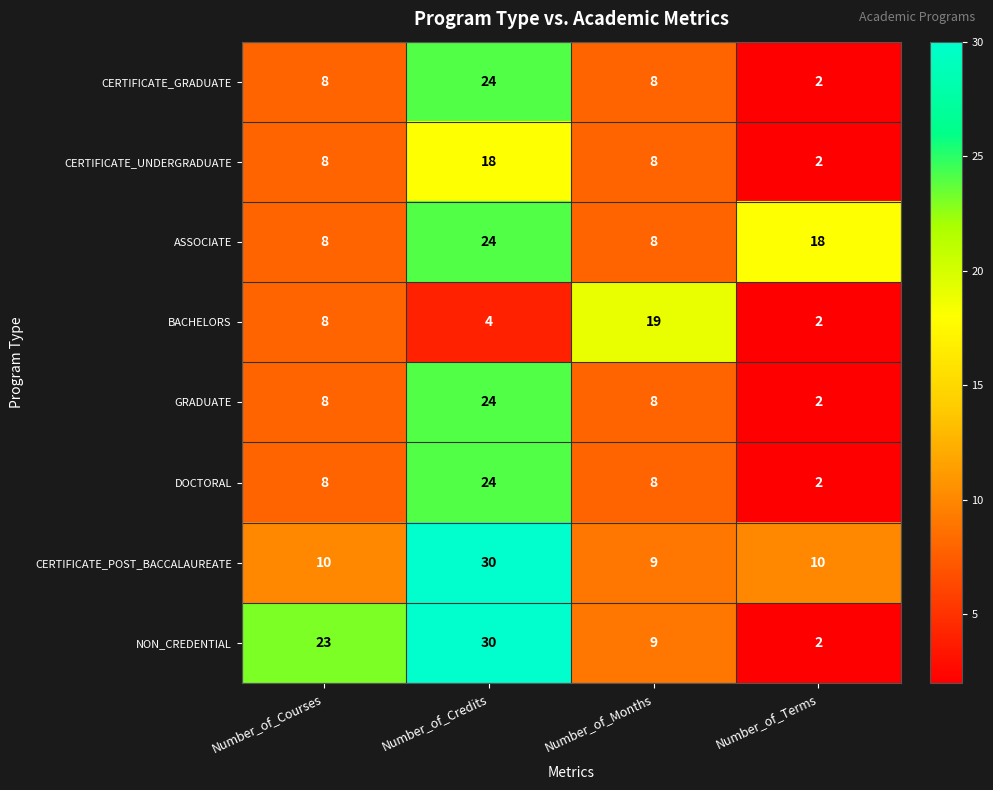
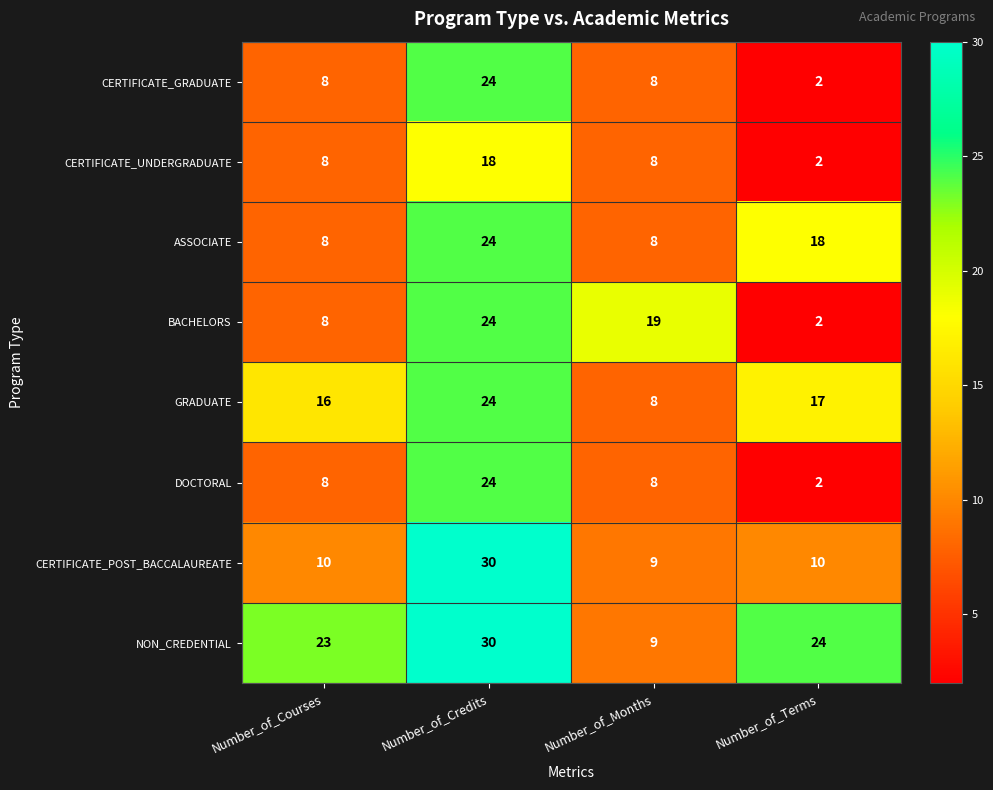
BACHELORS, Number_of_Credits: 4 -> 24
GRADUATE, Number_of_Courses: 8 -> 16
GRADUATE, Number_of_Terms: 2 -> 17
NON_CREDENTIAL, Number_of_Terms: 2 -> 24
